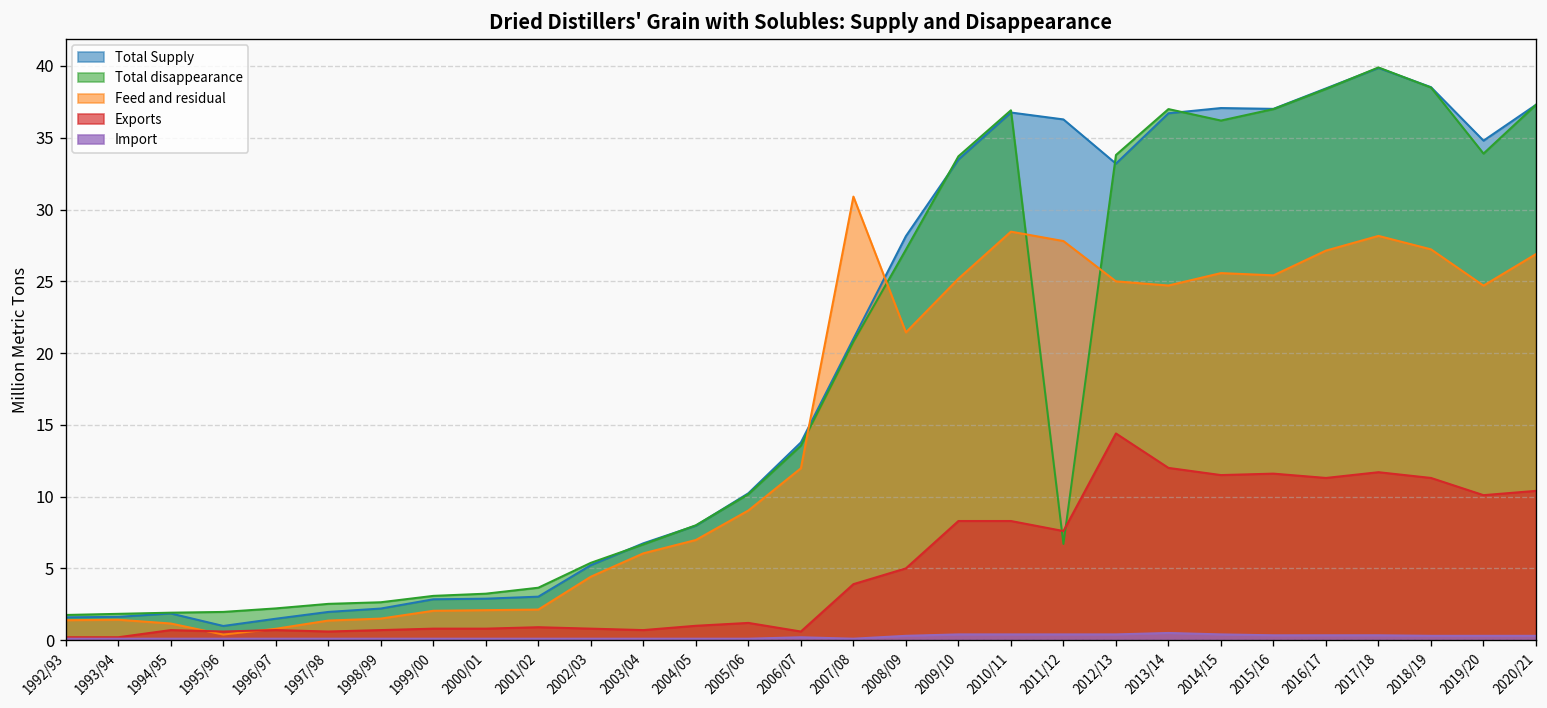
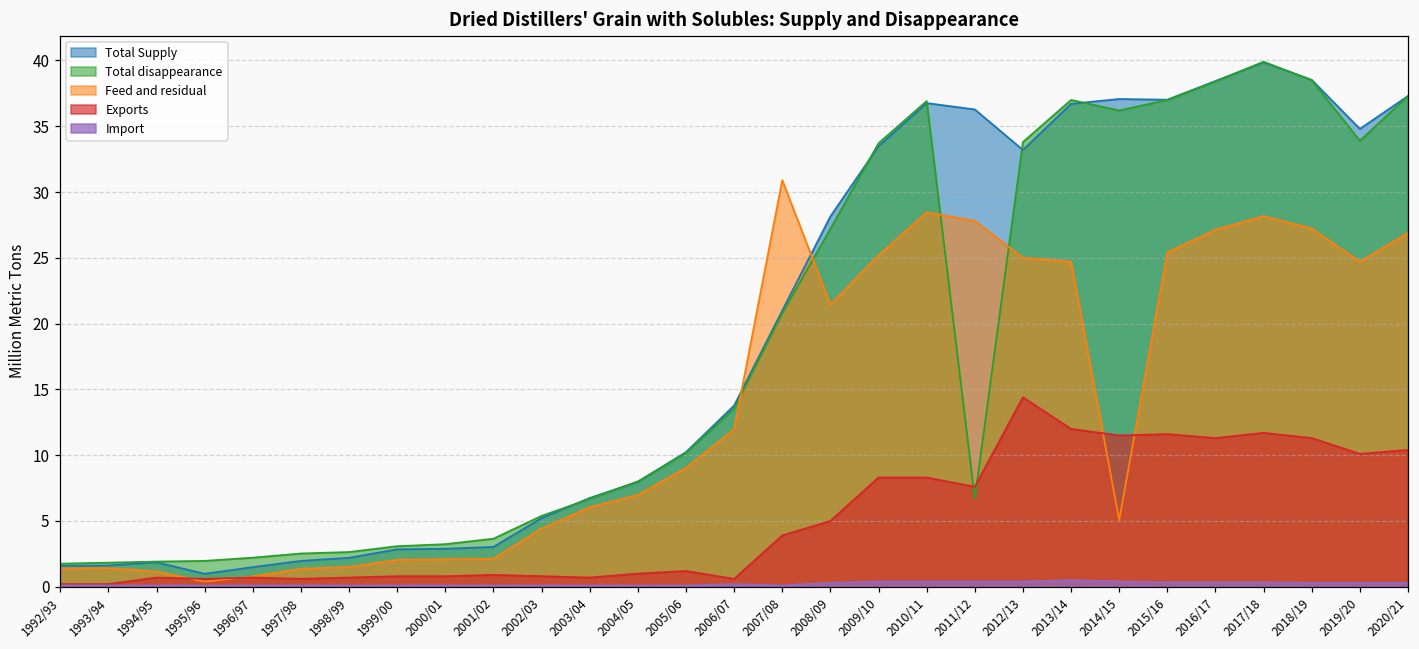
Feed and residual, 2014/15: 25.6 -> 5.1
